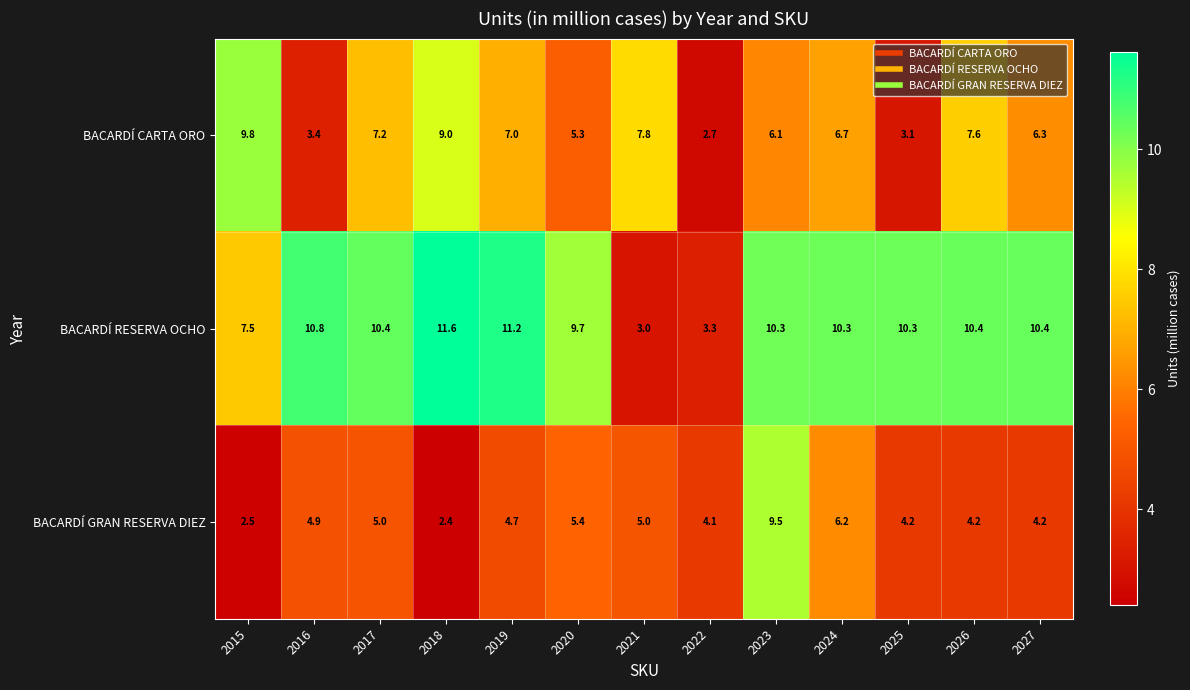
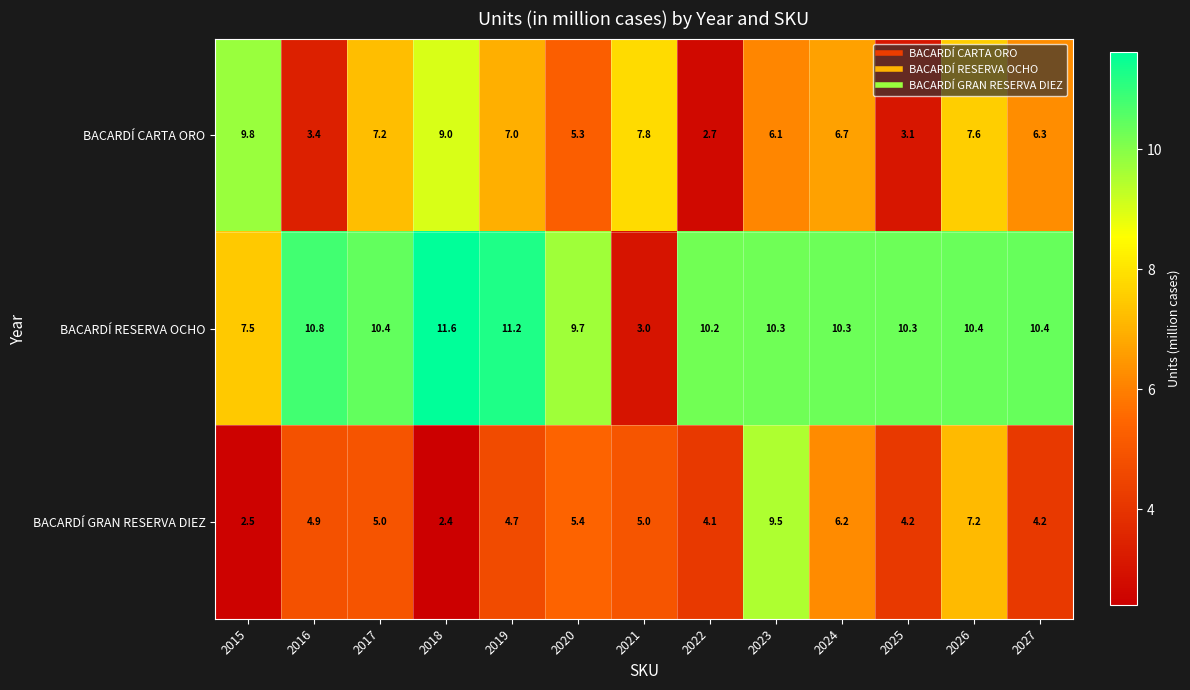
BACARDÍ RESERVA OCHO, 2022: 3.3 -> 10.2
BACARDÍ GRAN RESERVA DIEZ, 2026: 4.2 -> 7.2
